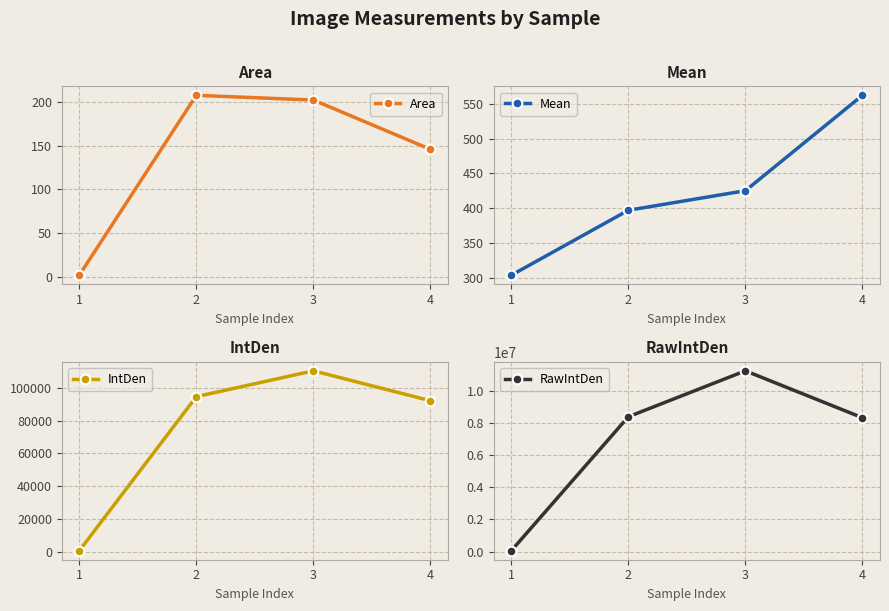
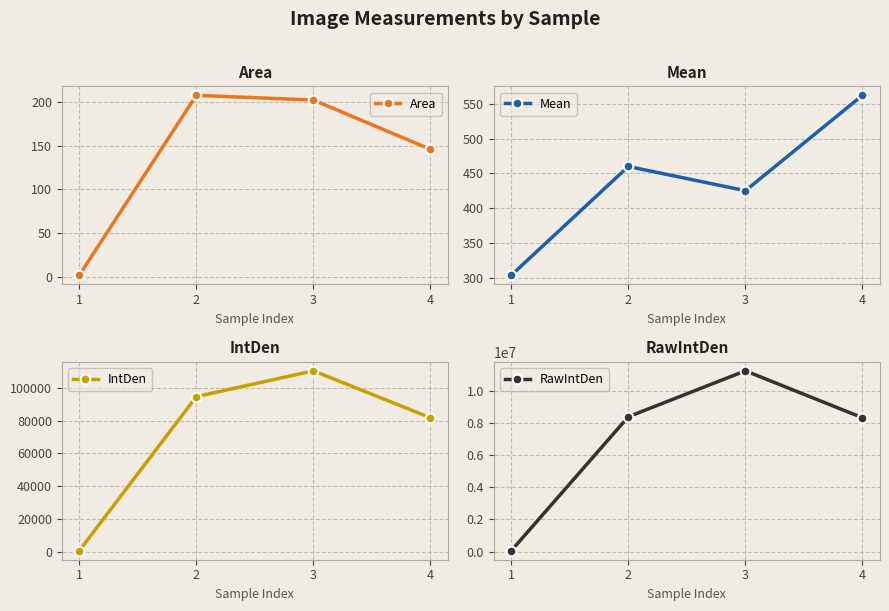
Mean, 2: 400 -> 460
IntDen, 4: 92000 -> 82000
